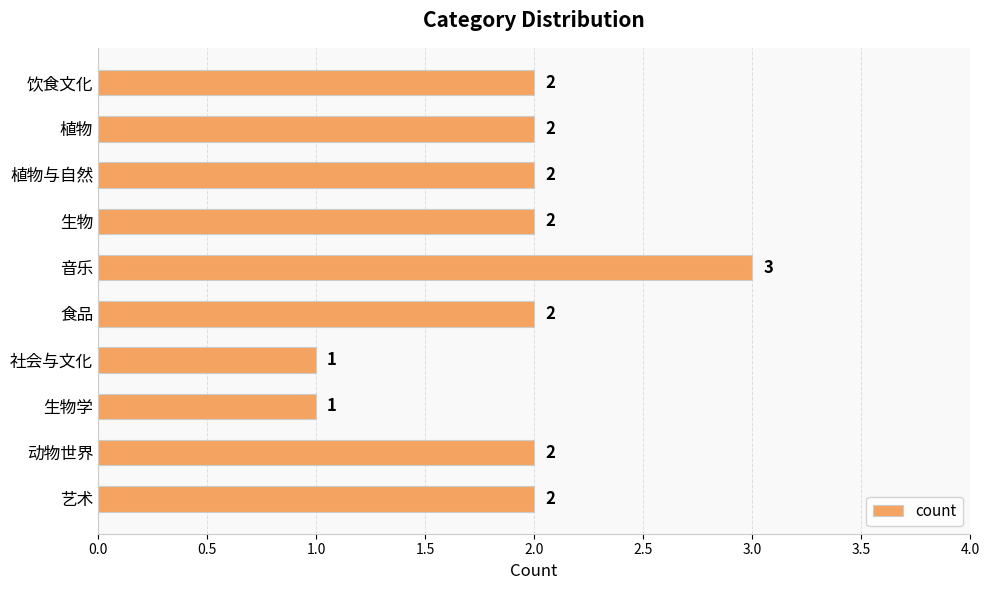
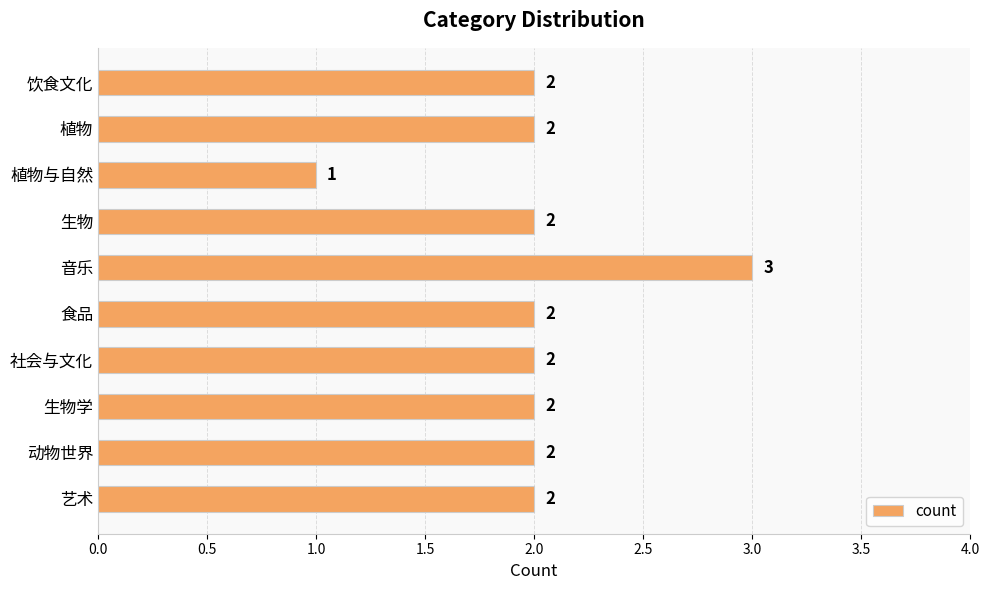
植物与自然: 2 -> 1
社会与文化: 1 -> 2
生物学: 1 -> 2
